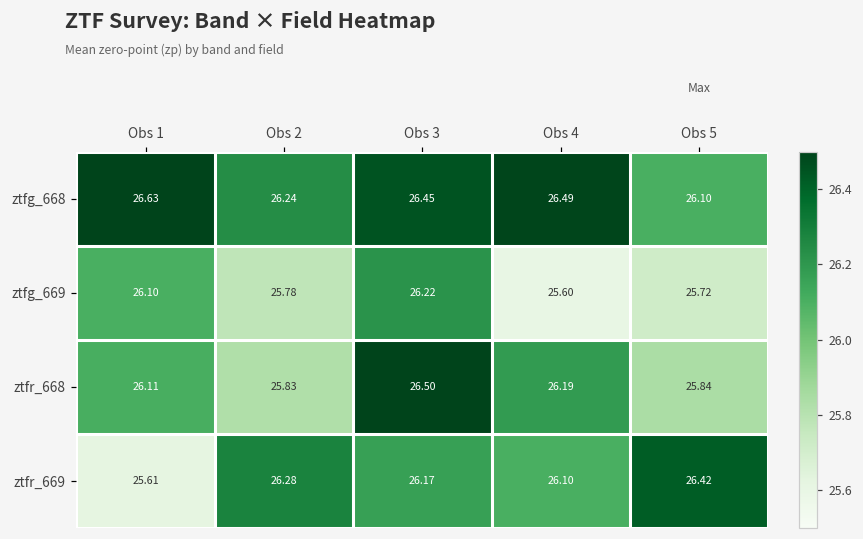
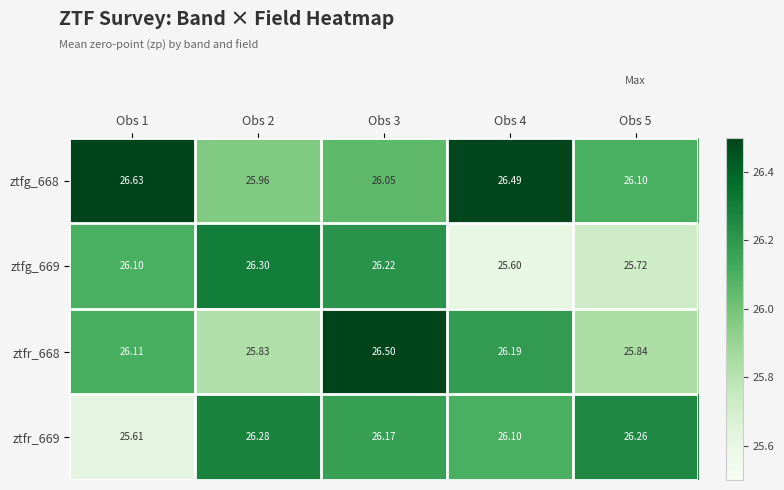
ztfg_668, Obs 2: 26.24 -> 25.96
ztfg_668, Obs 3: 26.45 -> 26.05
ztfg_669, Obs 2: 25.78 -> 26.30
ztfr_669, Obs 5: 26.42 -> 26.26
